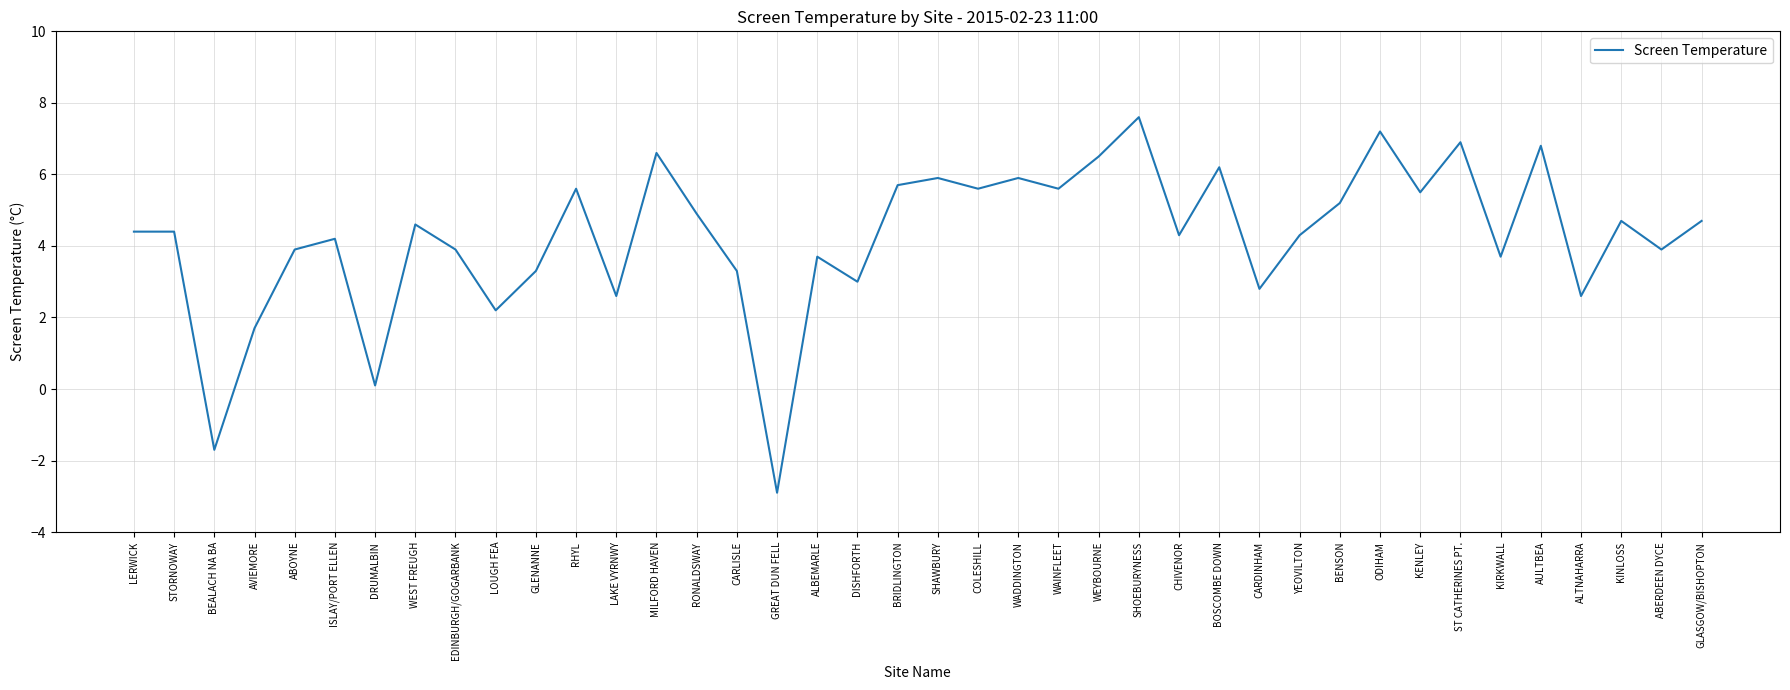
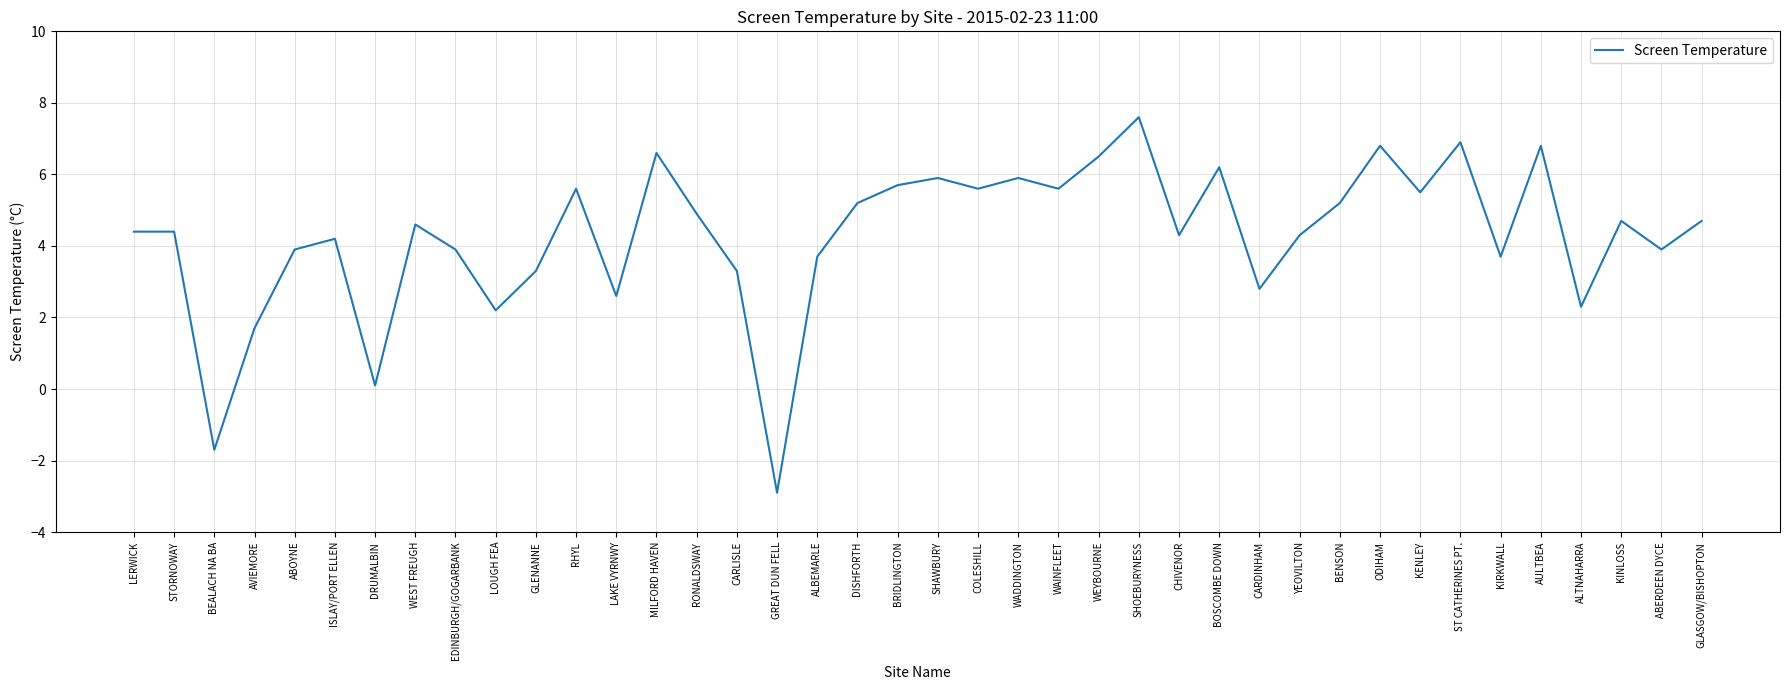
DISHFORTH: 3.0 -> 5.2
ODIHAM: 7.2 -> 6.8
ALTNAHARRA: 2.6 -> 2.3
